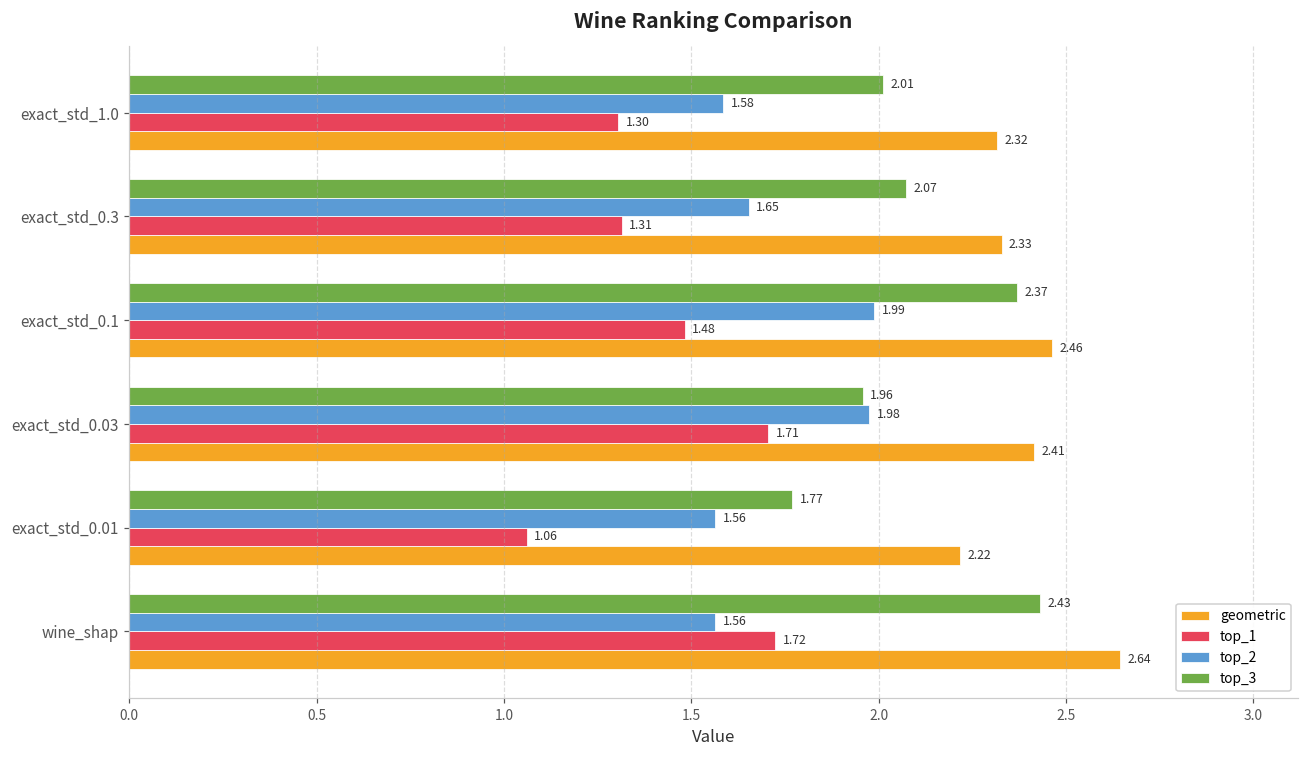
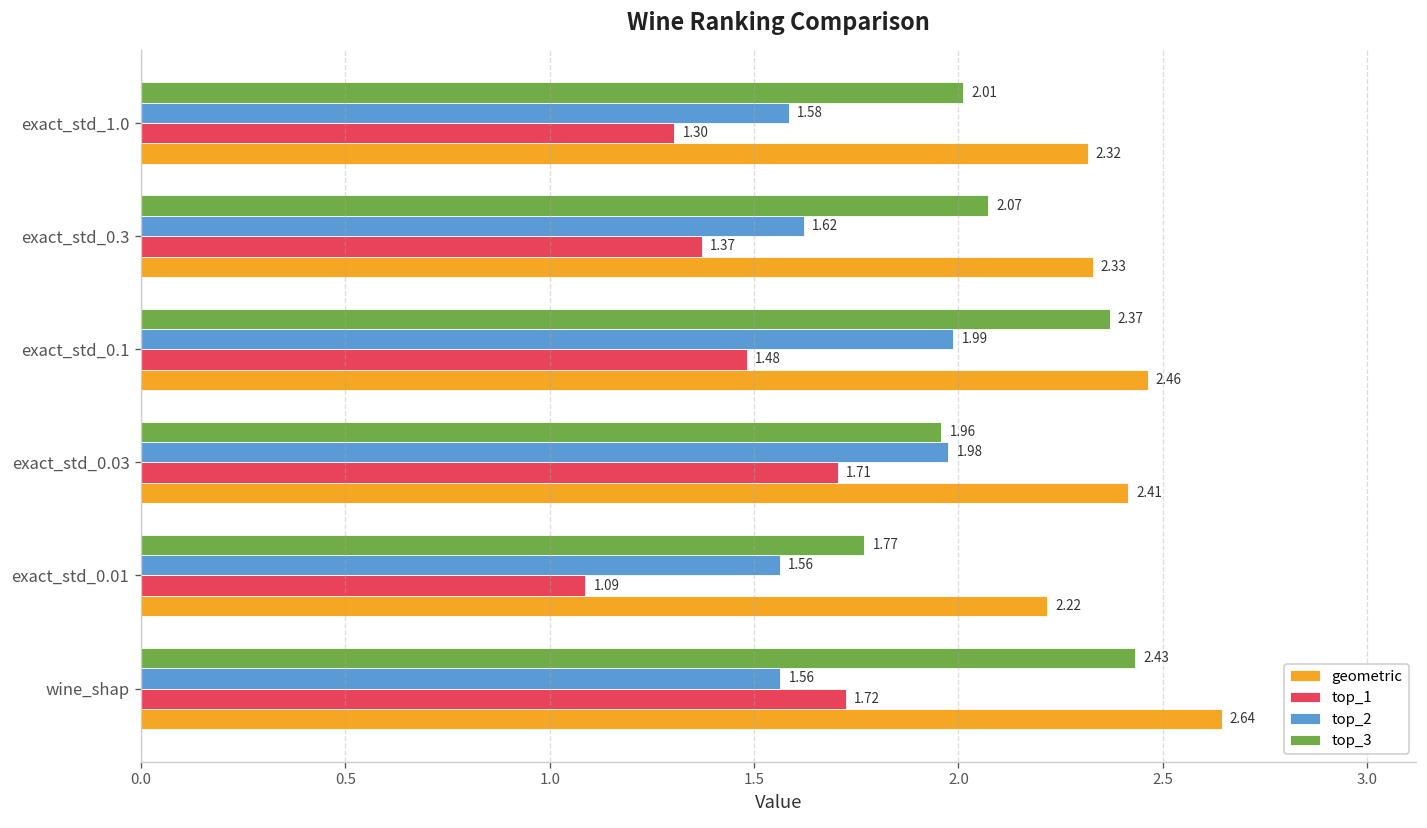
top_2, exact_std_0.3: 1.65 -> 1.62
top_1, exact_std_0.3: 1.31 -> 1.37
top_1, exact_std_0.01: 1.06 -> 1.09
